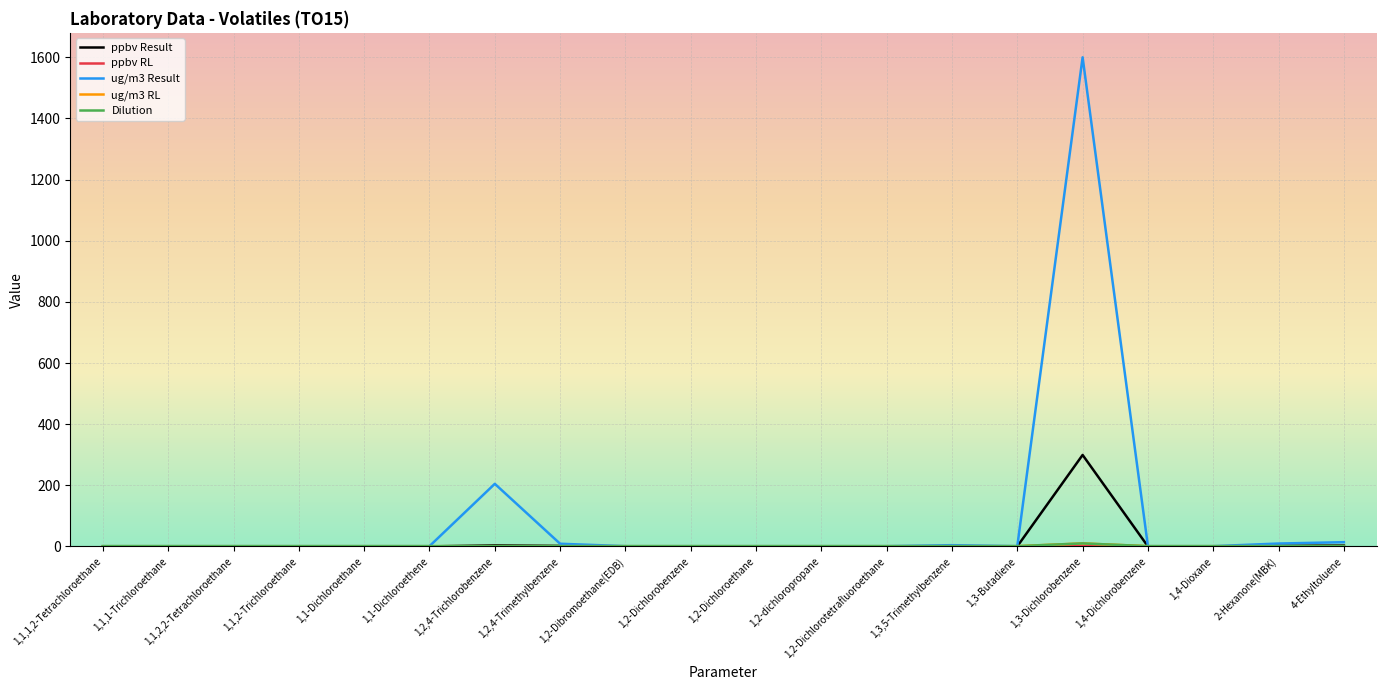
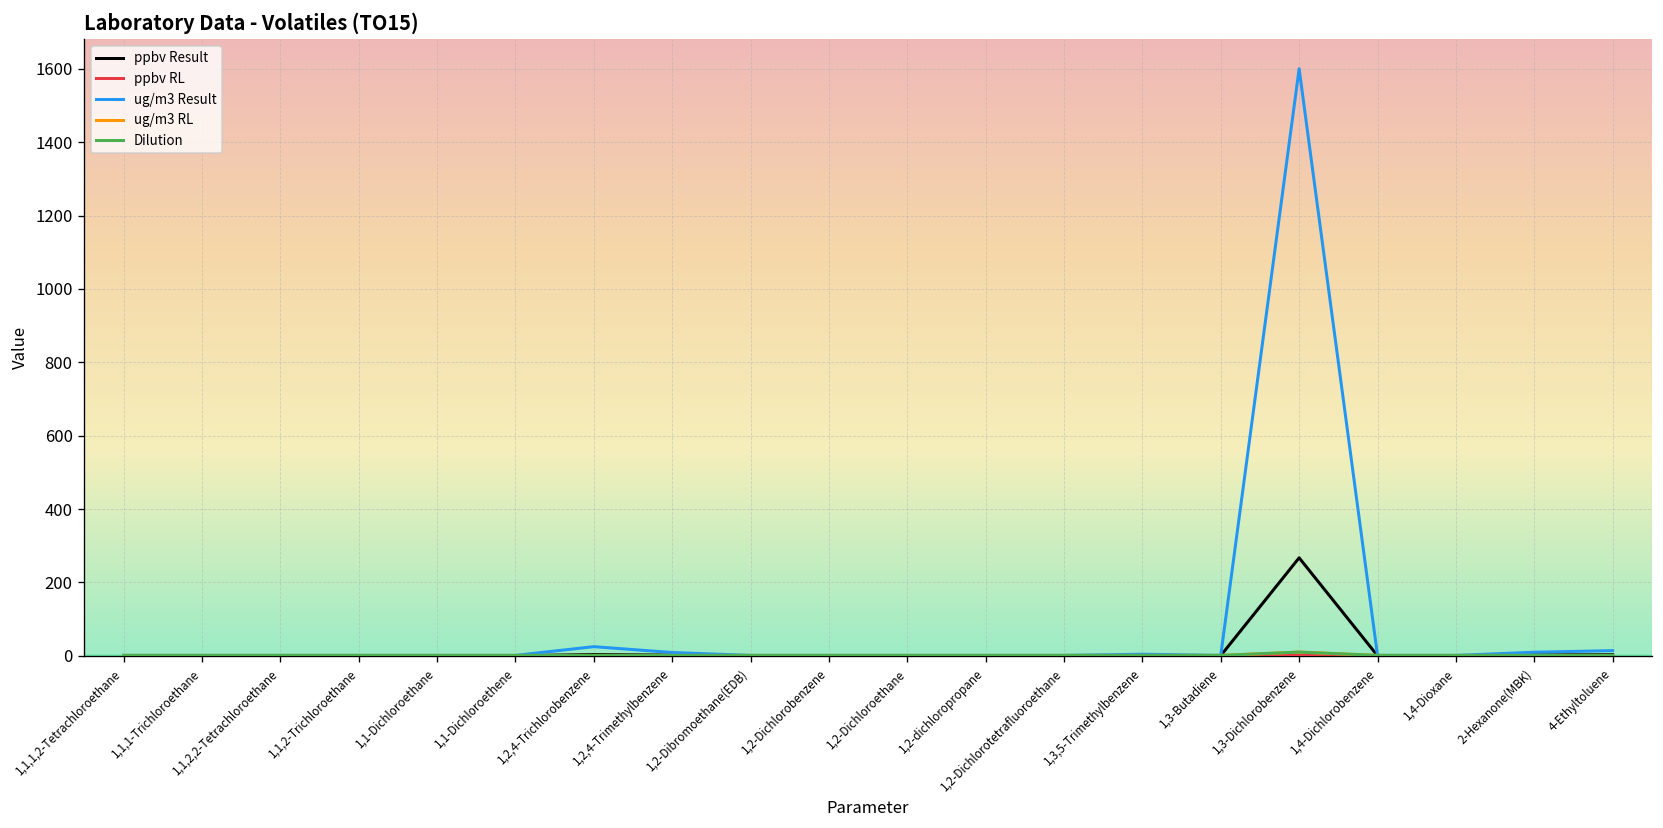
ug/m3 Result, 1,2,4-Trichlorobenzene: 200 -> 20
ppbv Result, 1,3-Dichlorobenzene: 300 -> 270
